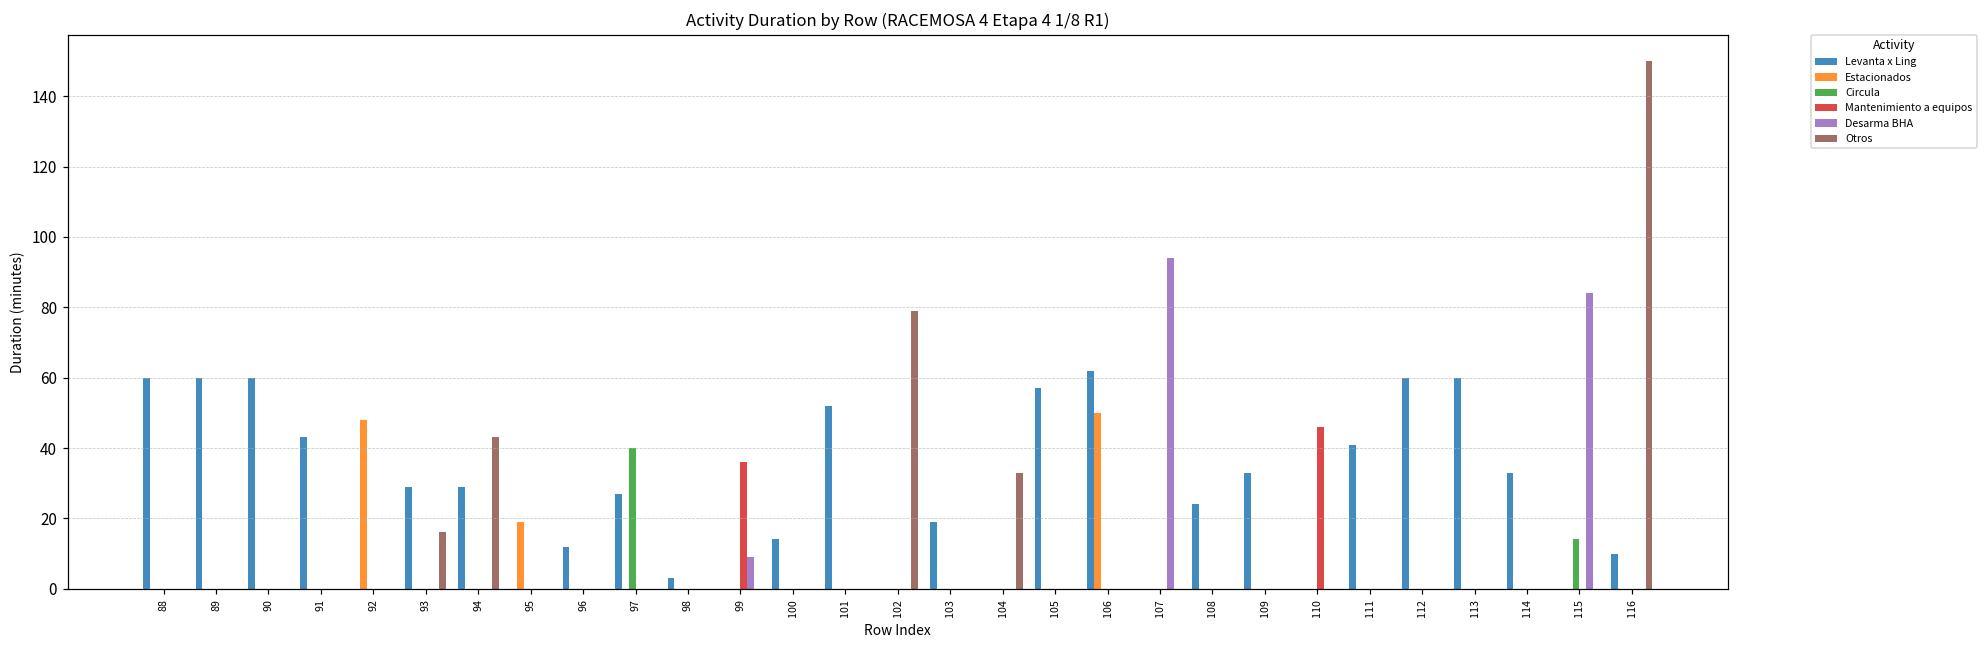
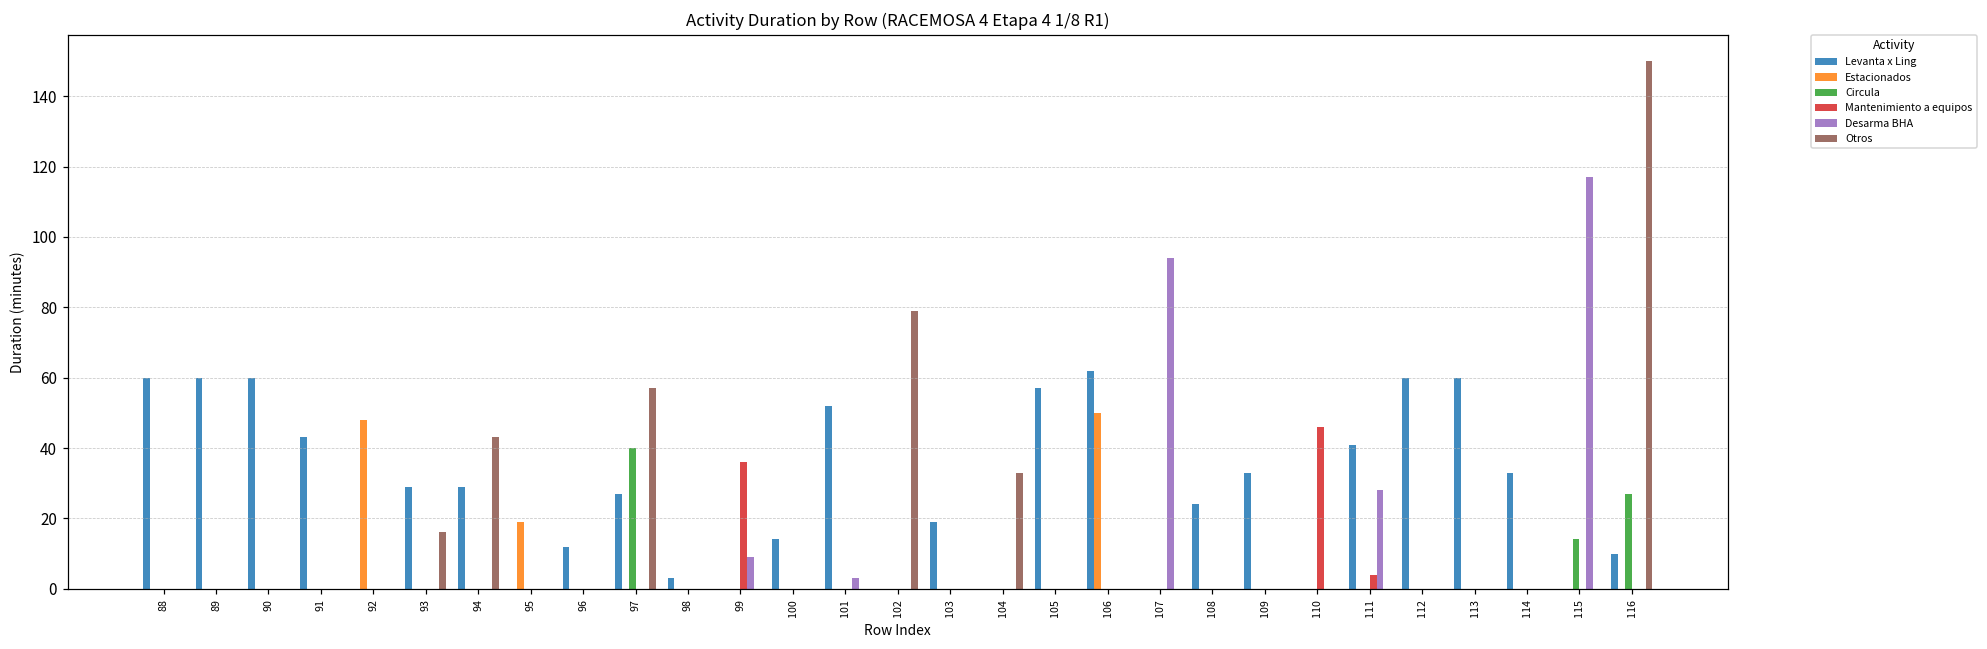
Otros, 97: 0 -> 57
Desarma BHA, 101: 0 -> 3
Mantenimiento a equipos, 111: 0 -> 4
Desarma BHA, 111: 0 -> 28
Desarma BHA, 115: 84 -> 117
Circula, 116: 0 -> 27
